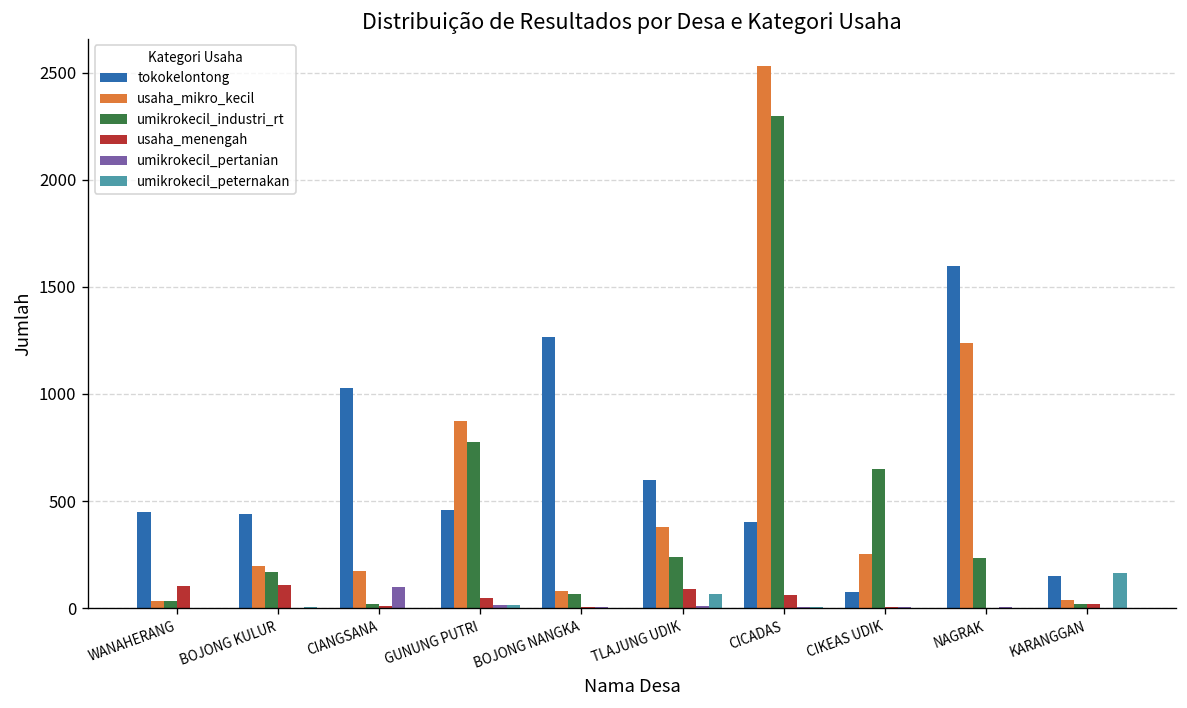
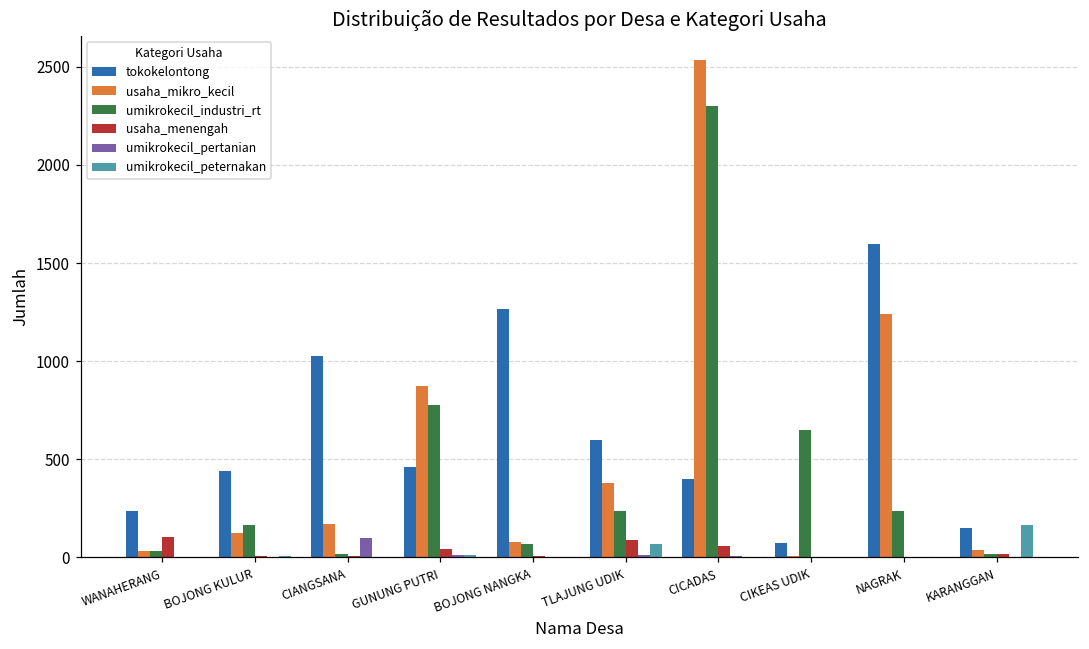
tokokelontong, WANAHERANG: 450 -> 240
usaha_mikro_kecil, BOJONG KULUR: 200 -> 120
usaha_menengah, BOJONG KULUR: 110 -> 10
usaha_mikro_kecil, CIKEAS UDIK: 250 -> 10
